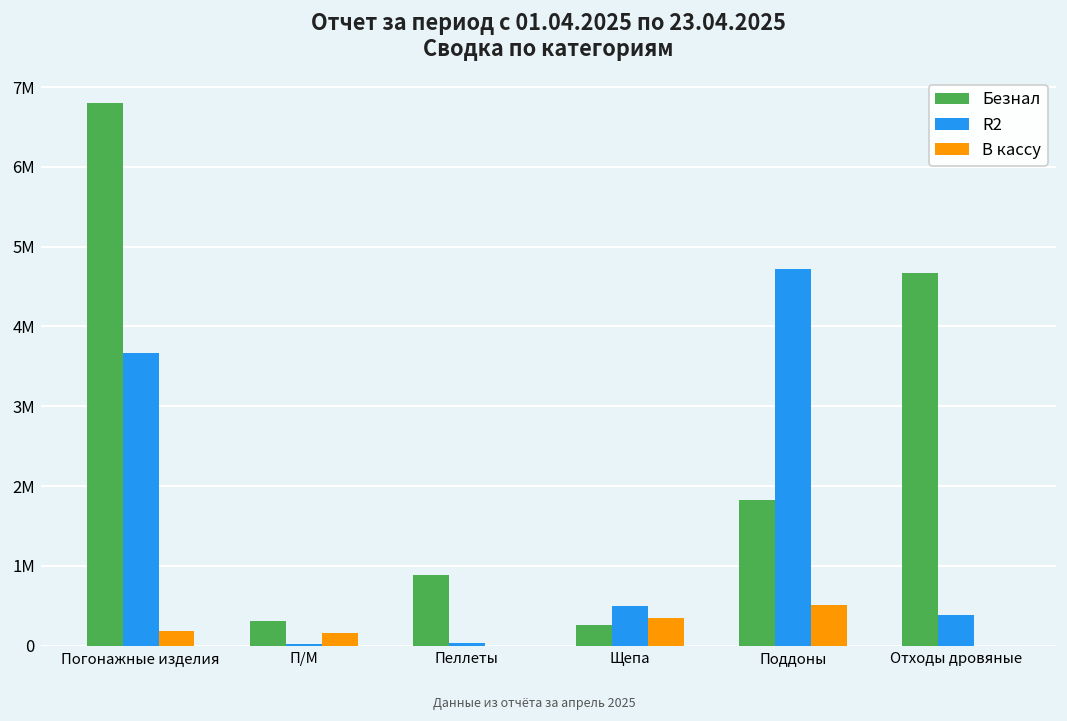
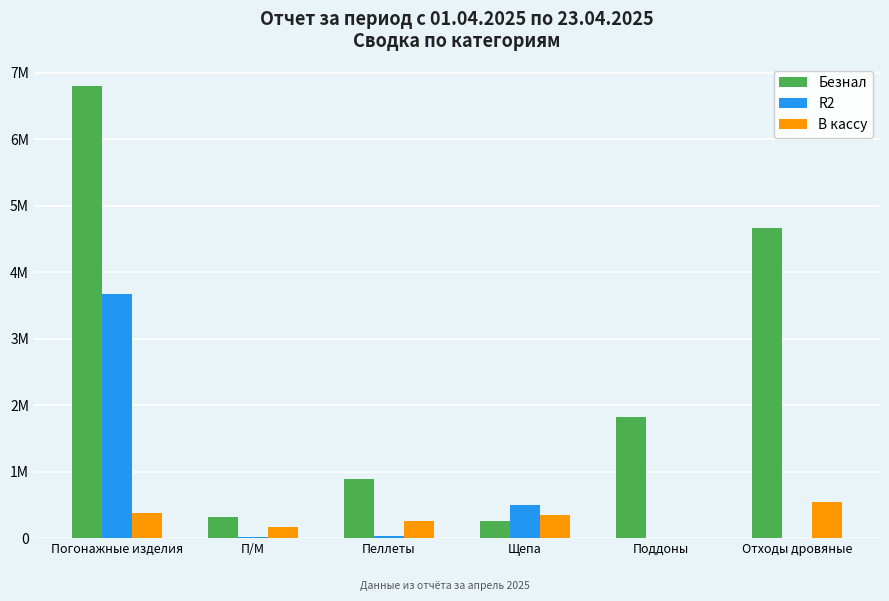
В кассу, Погонажные изделия: 200000 -> 400000
В кассу, Пеллеты: 0 -> 300000
R2, Поддоны: 4700000 -> 0
В кассу, Поддоны: 500000 -> 0
R2, Отходы дровяные: 400000 -> 0
В кассу, Отходы дровяные: 0 -> 500000
